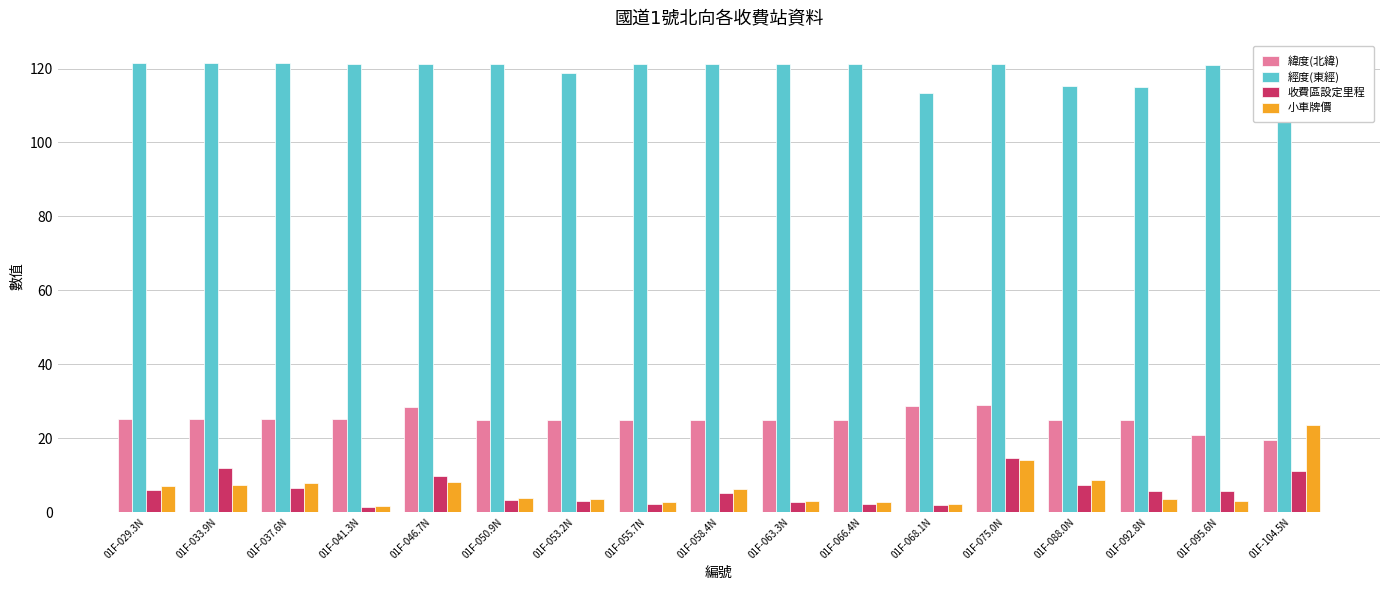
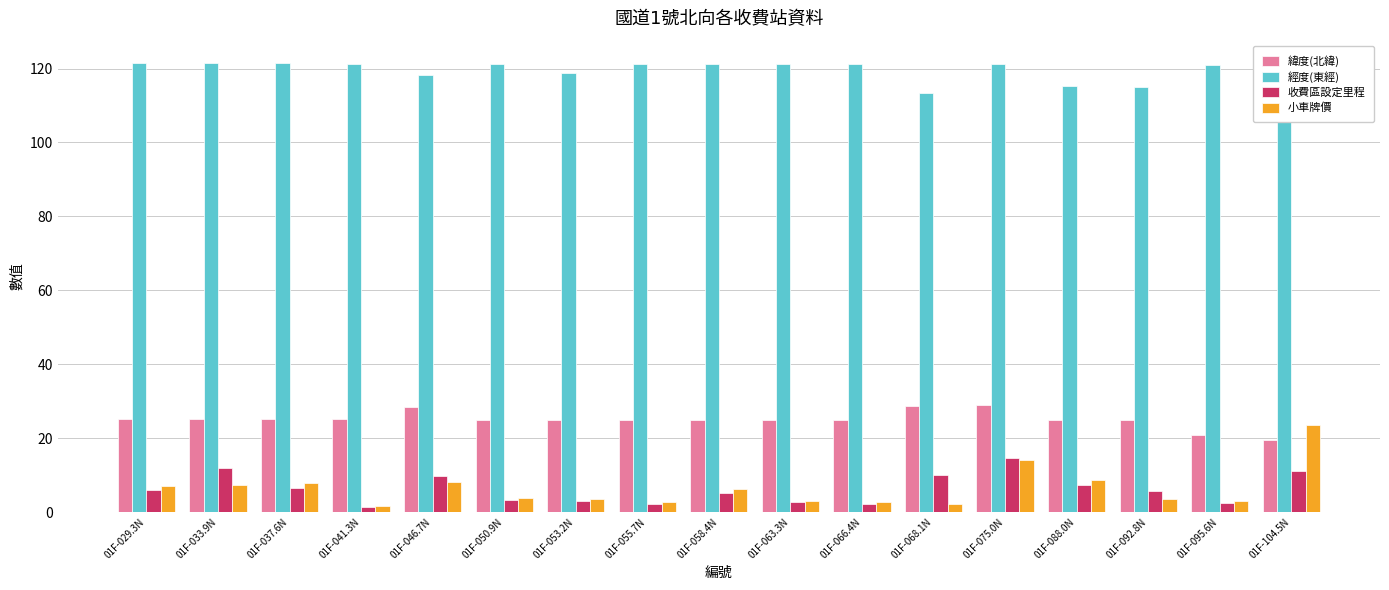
經度(東經), 01F-046.7N: 121 -> 118
收費區設定里程, 01F-068.1N: 2 -> 10
收費區設定里程, 01F-095.6N: 6 -> 3
